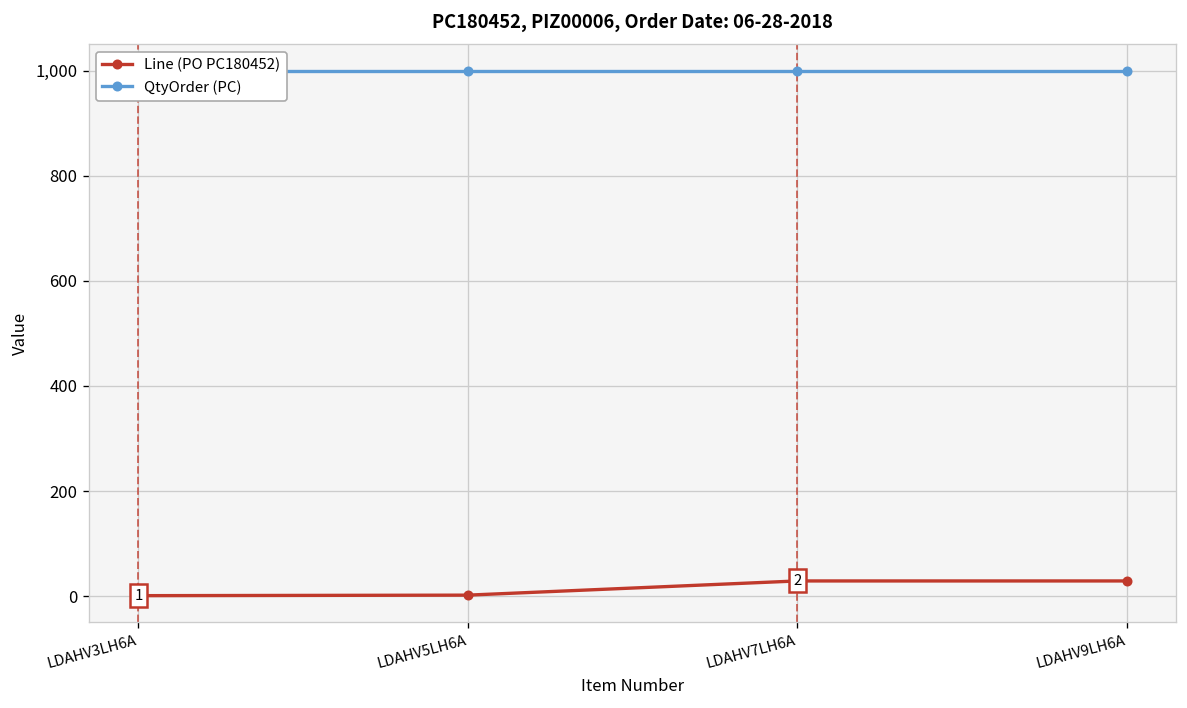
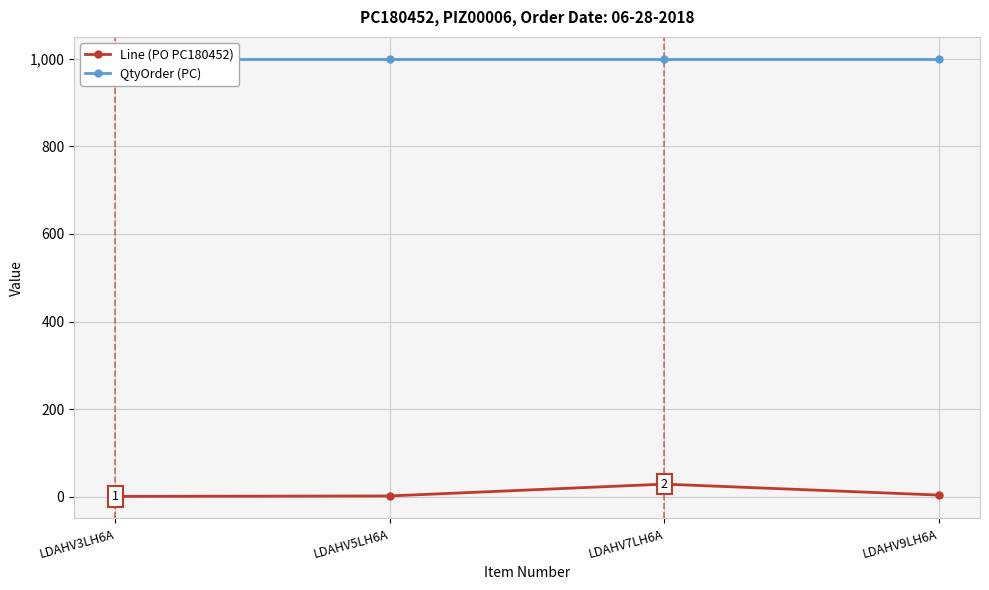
Line (PO PC180452), LDAHV9LH6A: 30 -> 0
